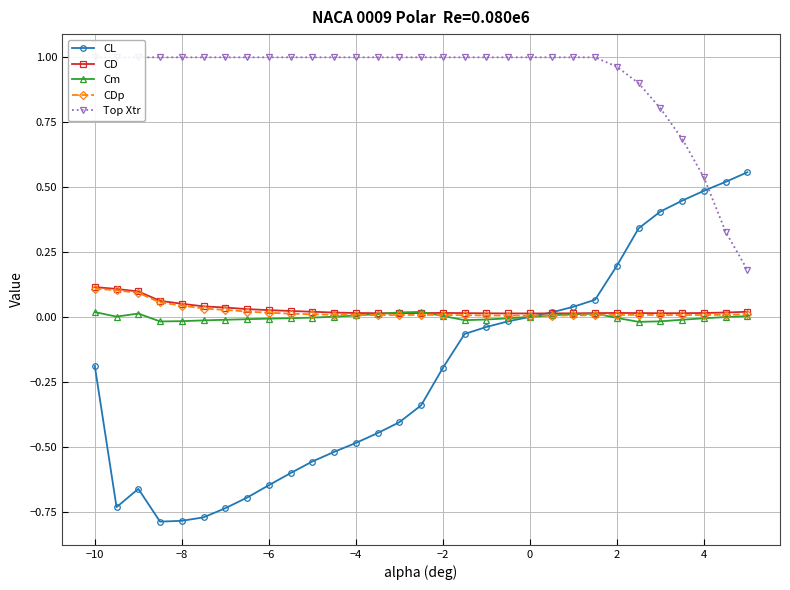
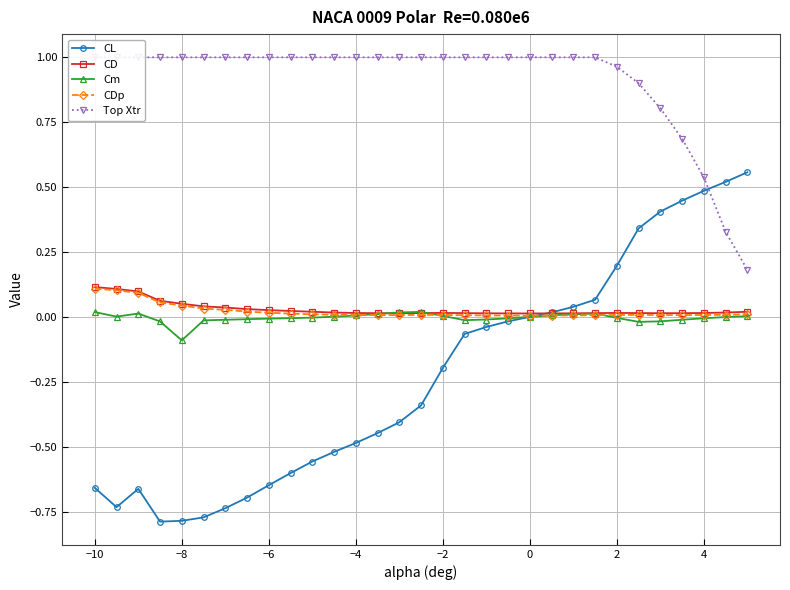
CL, −10: -0.19 -> -0.66
Cm, −8: -0.02 -> -0.09
